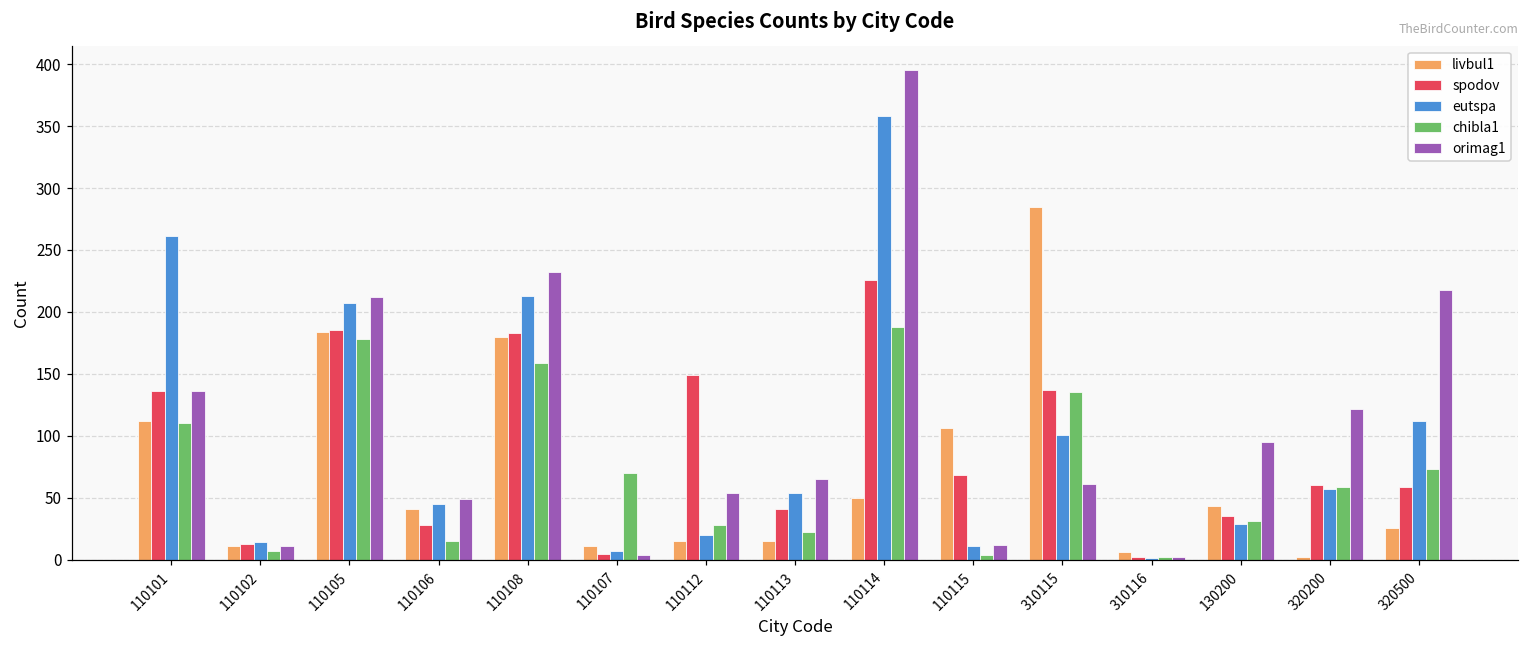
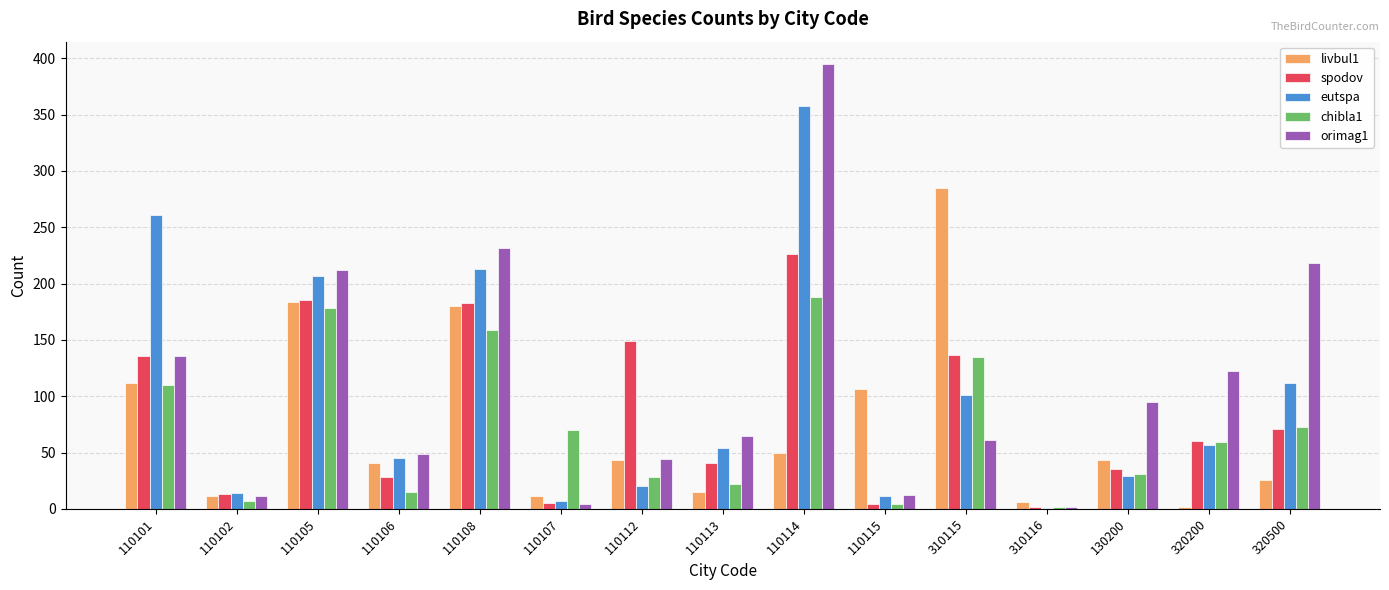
livbul1, 110112: 15 -> 43
orimag1, 110112: 54 -> 44
spodov, 110115: 68 -> 4
spodov, 320500: 59 -> 71
